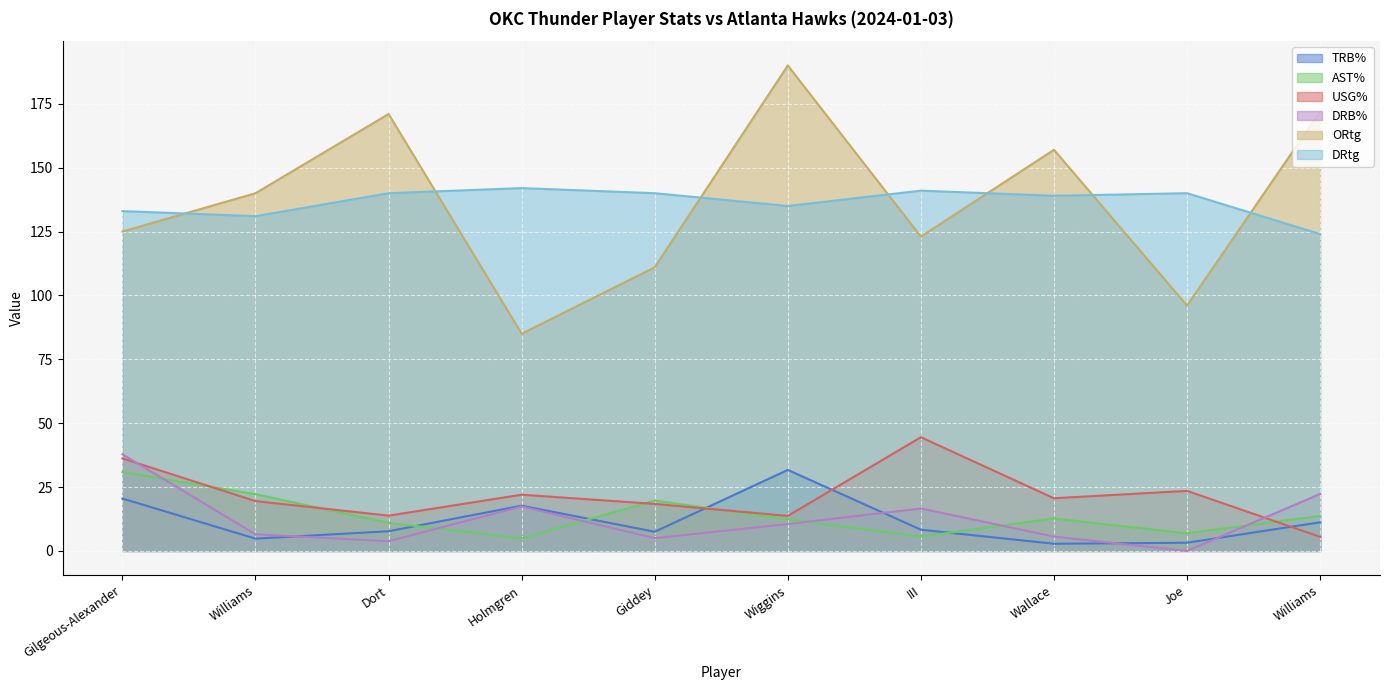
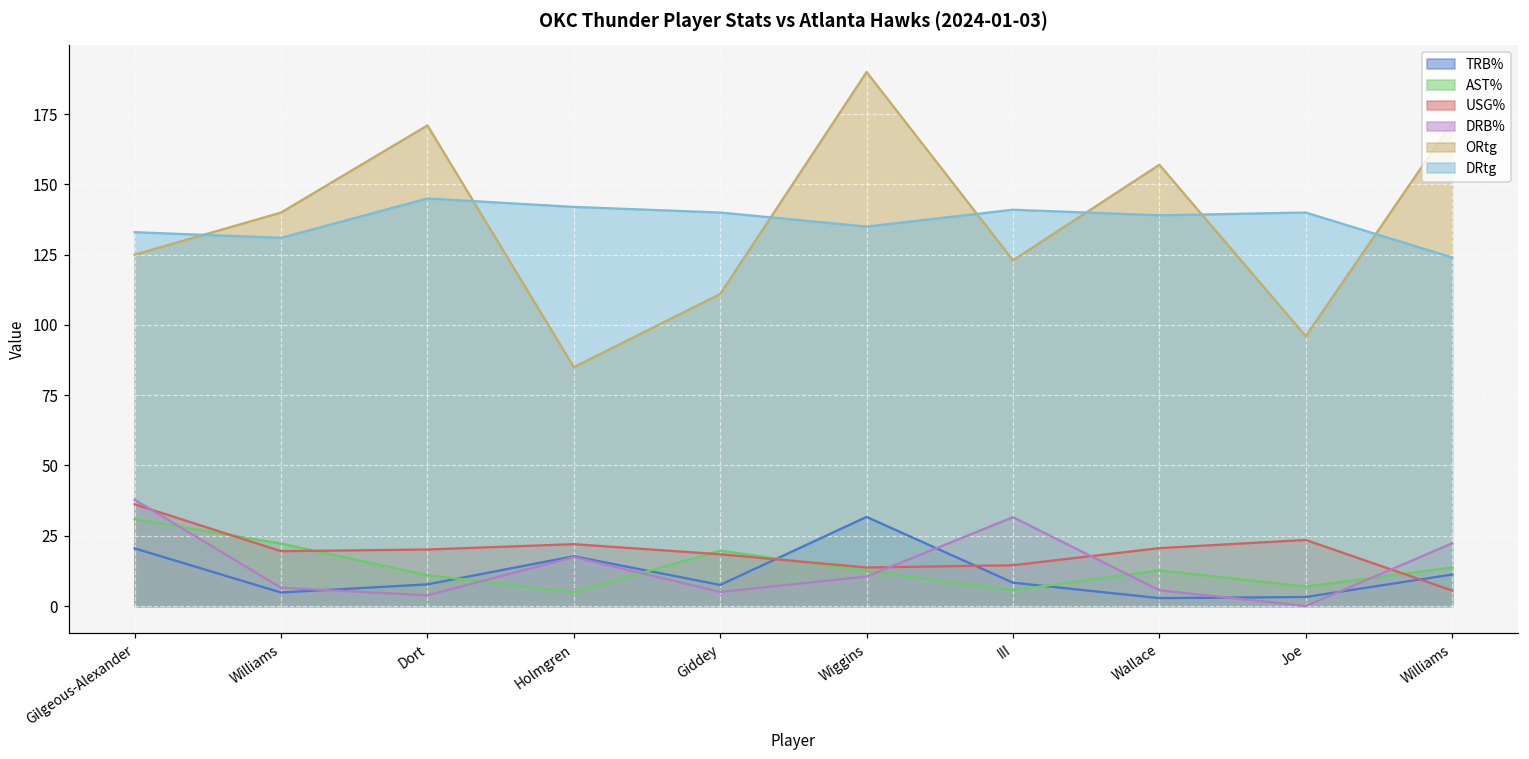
USG%, Dort: 14 -> 20
DRtg, Dort: 140 -> 145
USG%, III: 45 -> 15
DRB%, III: 17 -> 32
